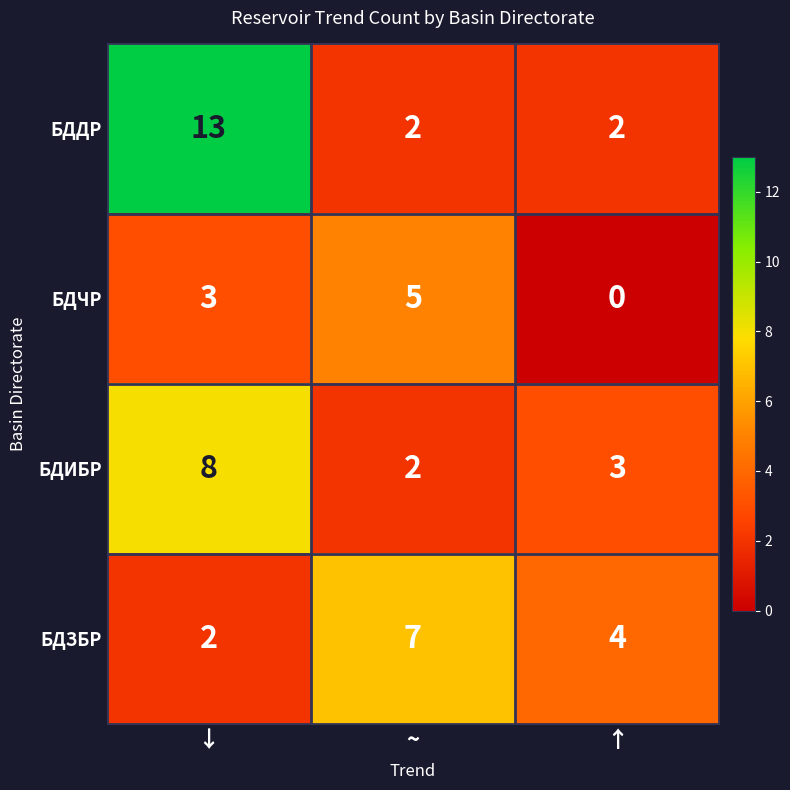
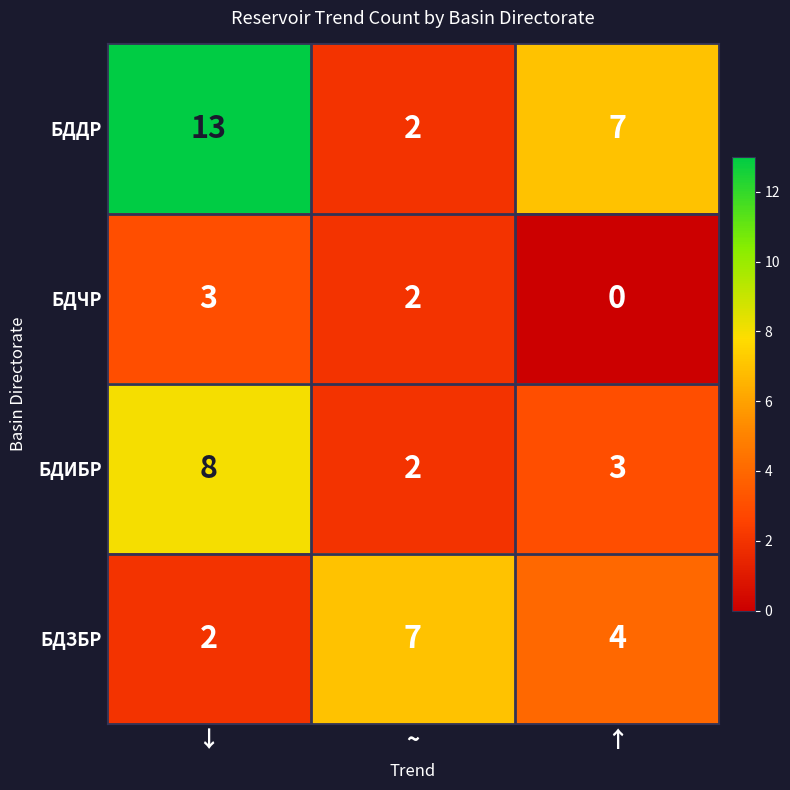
БДДР, ↑: 2 -> 7
БДЧР, ~: 5 -> 2
